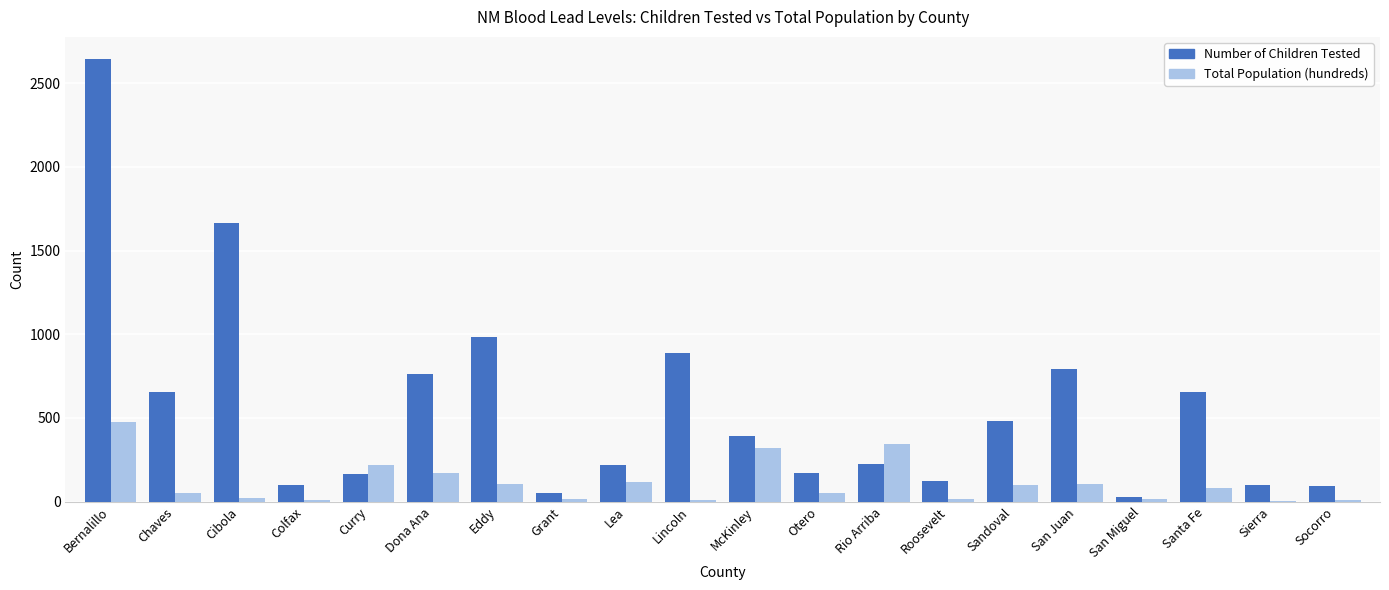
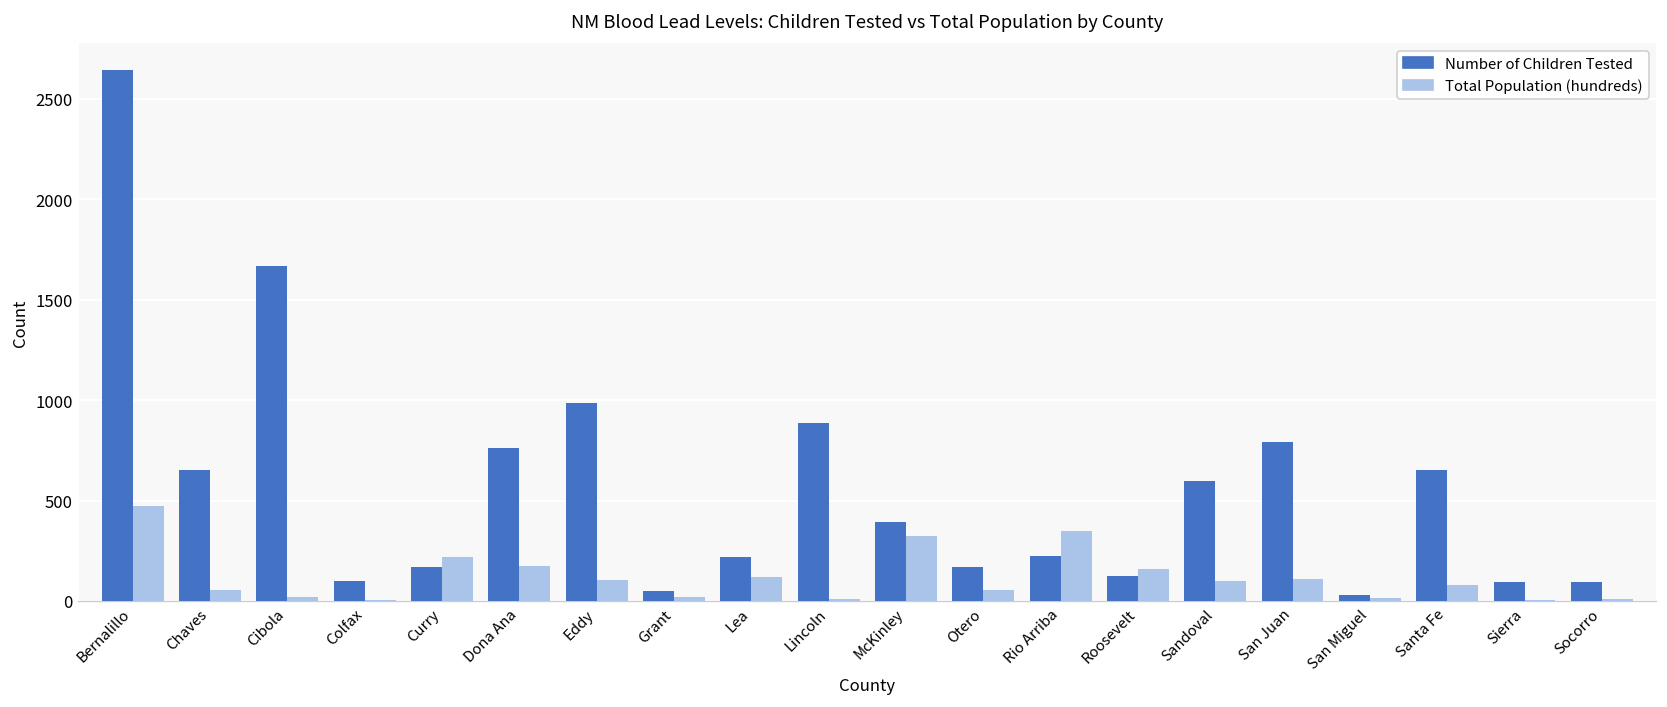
Total Population (hundreds), Roosevelt: 20 -> 160
Number of Children Tested, Sandoval: 490 -> 600
